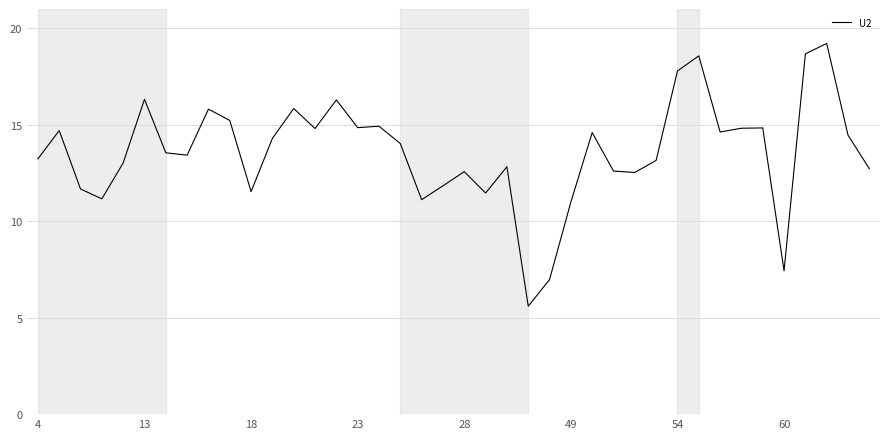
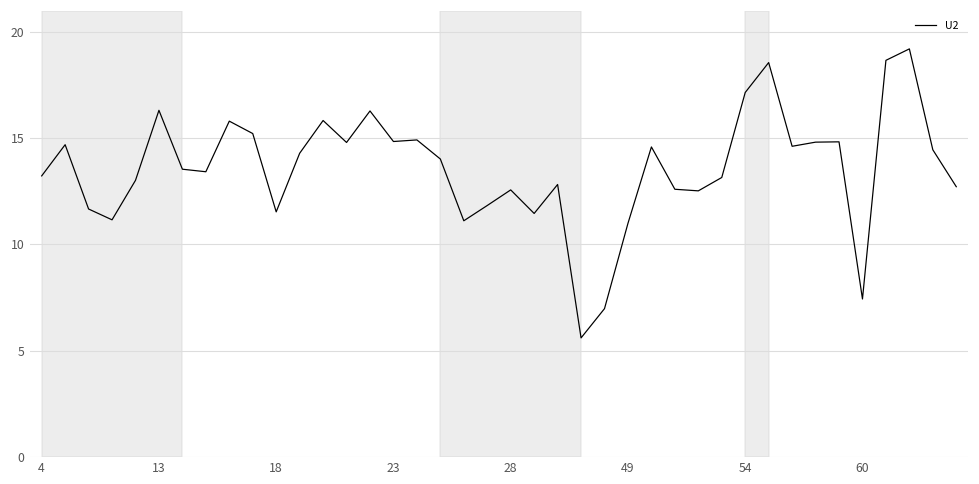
54: 17.8 -> 17.2
